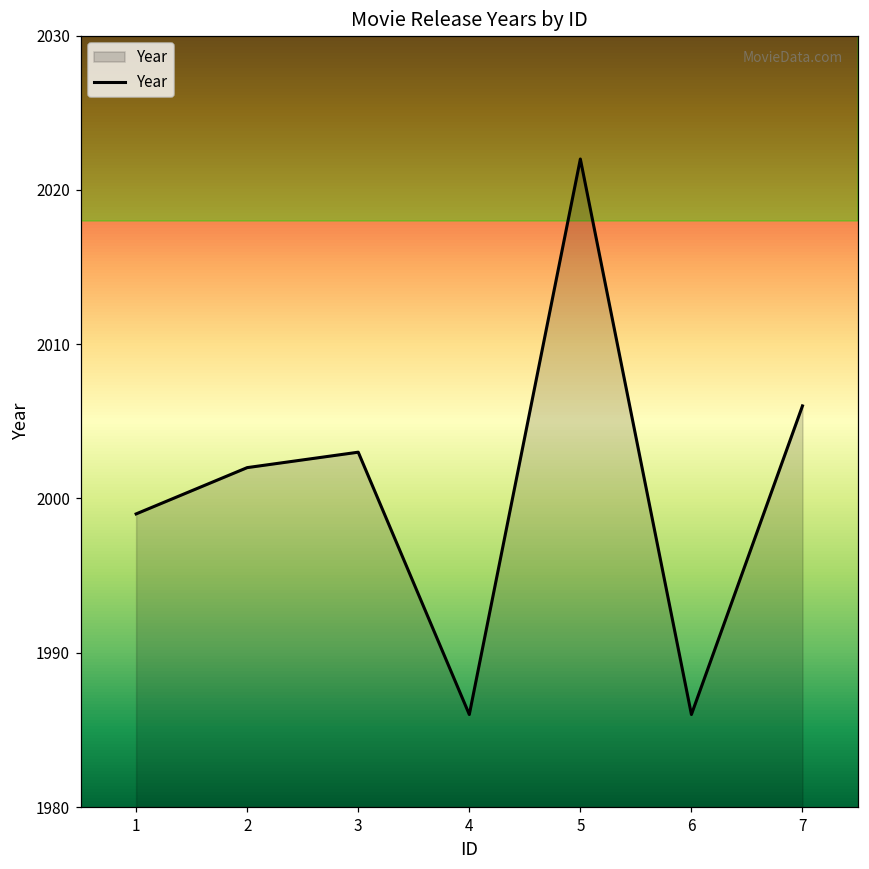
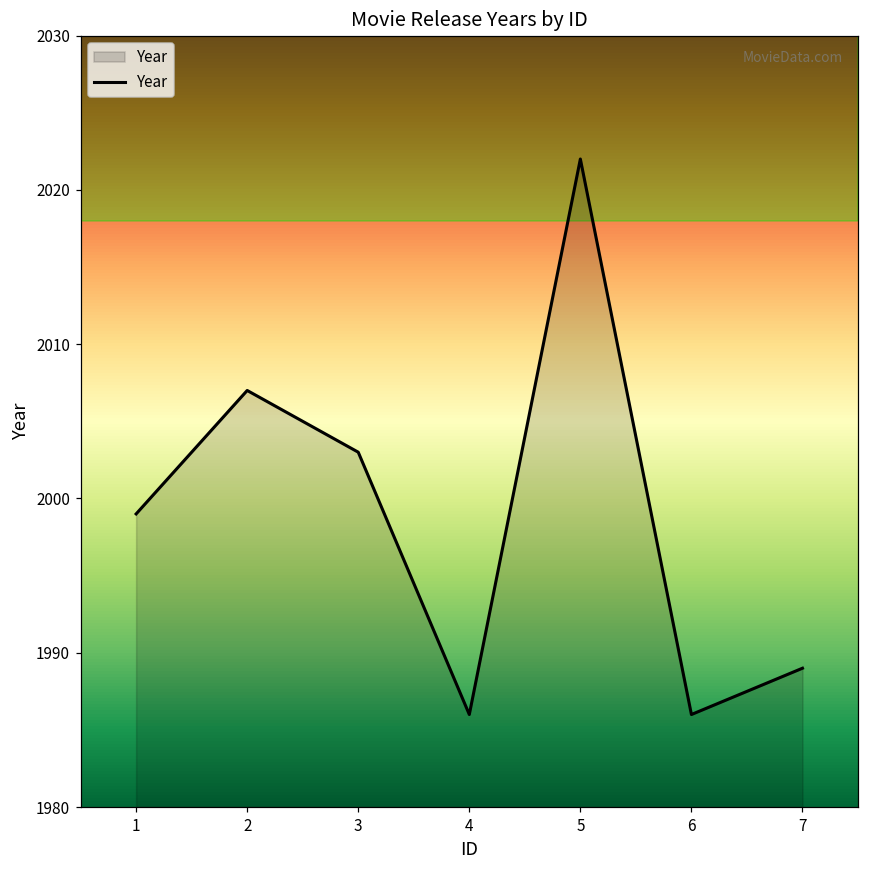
2: 2002 -> 2007
7: 2006 -> 1989
